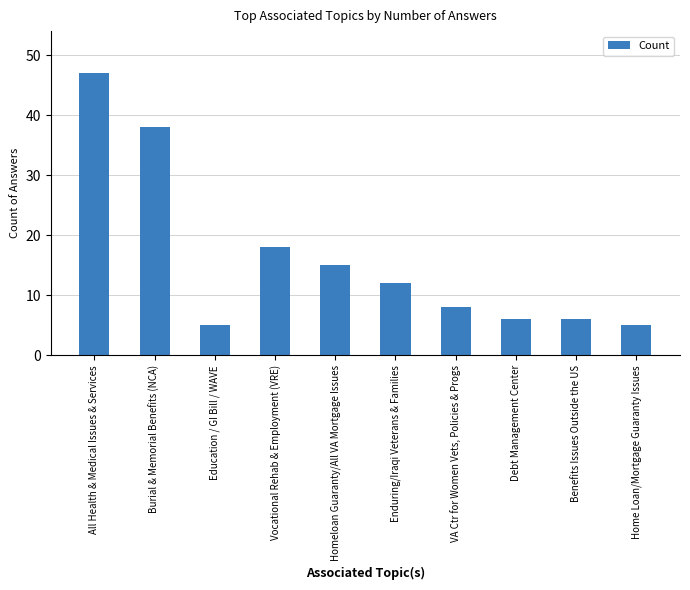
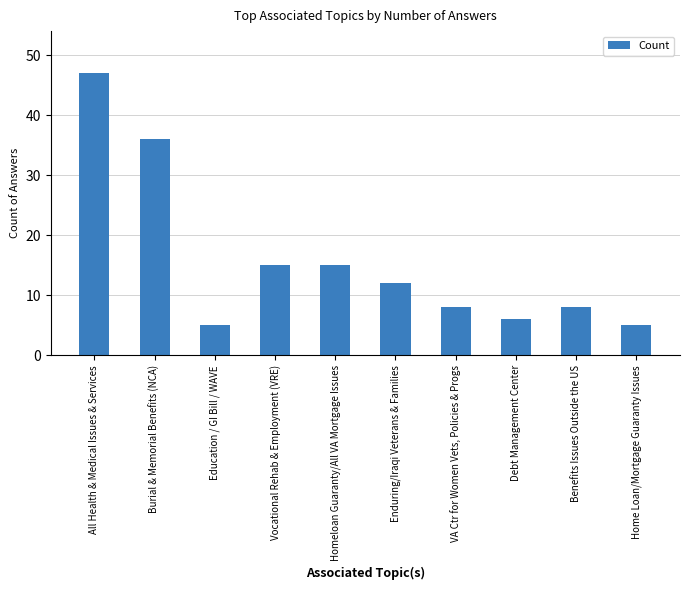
Burial & Memorial Benefits (NCA): 38 -> 36
Vocational Rehab & Employment (VRE): 18 -> 15
Benefits Issues Outside the US: 6 -> 8
